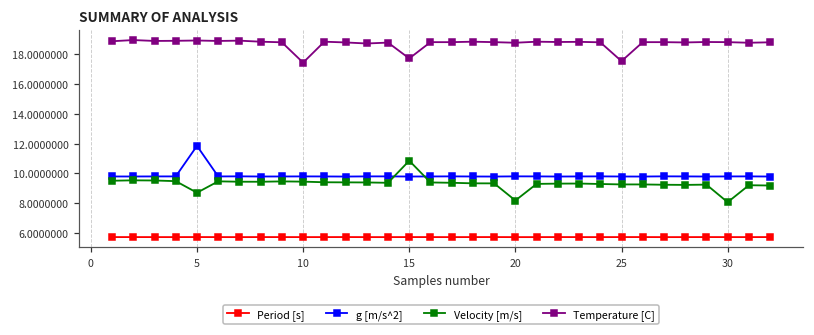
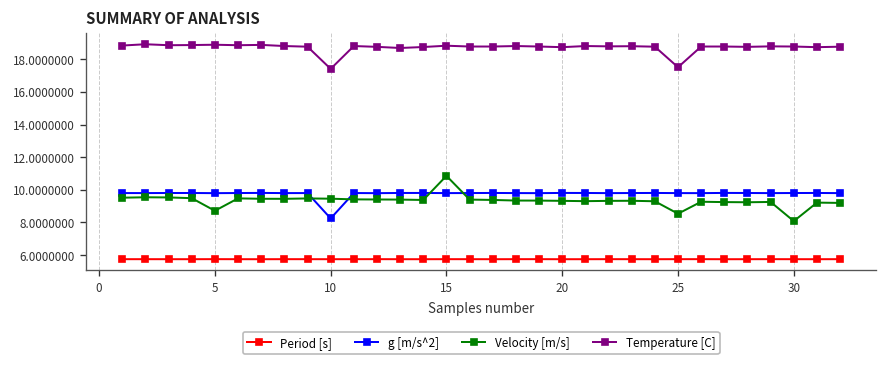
g [m/s^2], 5: 11.8 -> 9.8
g [m/s^2], 10: 9.8 -> 8.2
Temperature [C], 15: 17.7 -> 18.8
Velocity [m/s], 20: 8.2 -> 9.3
Velocity [m/s], 25: 9.3 -> 8.5
